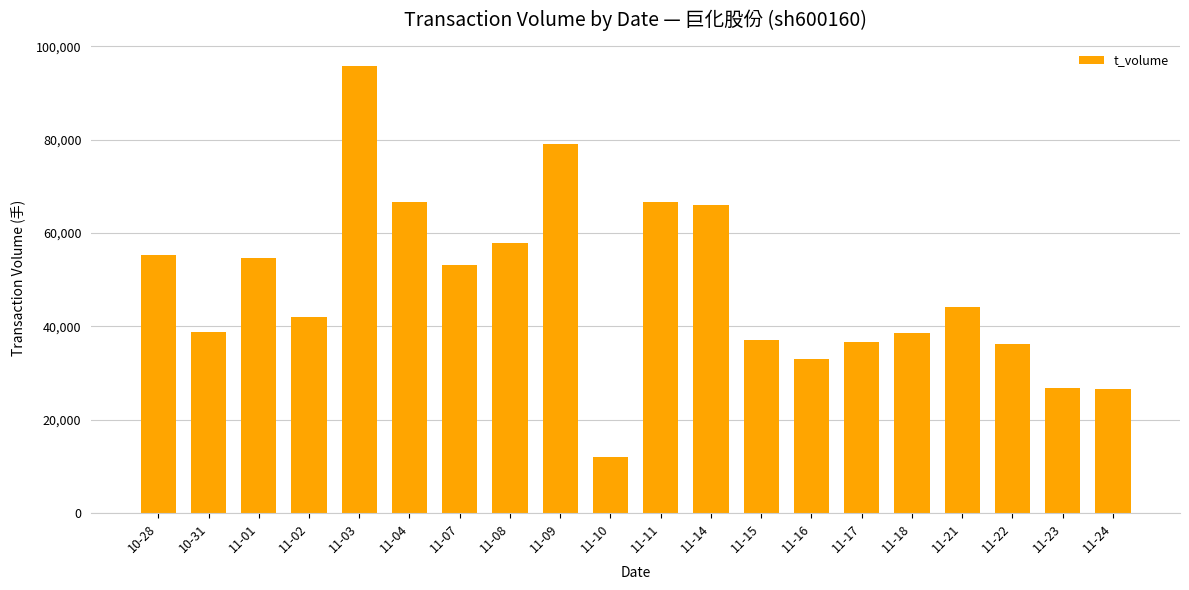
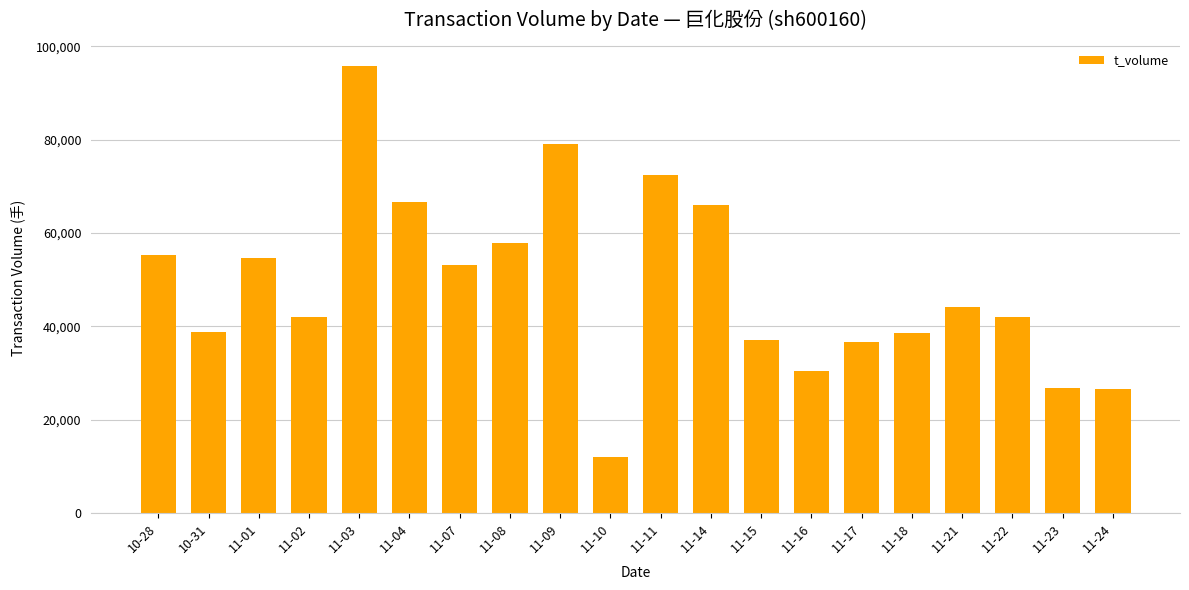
11-11: 67,000 -> 72,000
11-16: 33,000 -> 30,000
11-22: 36,000 -> 42,000
